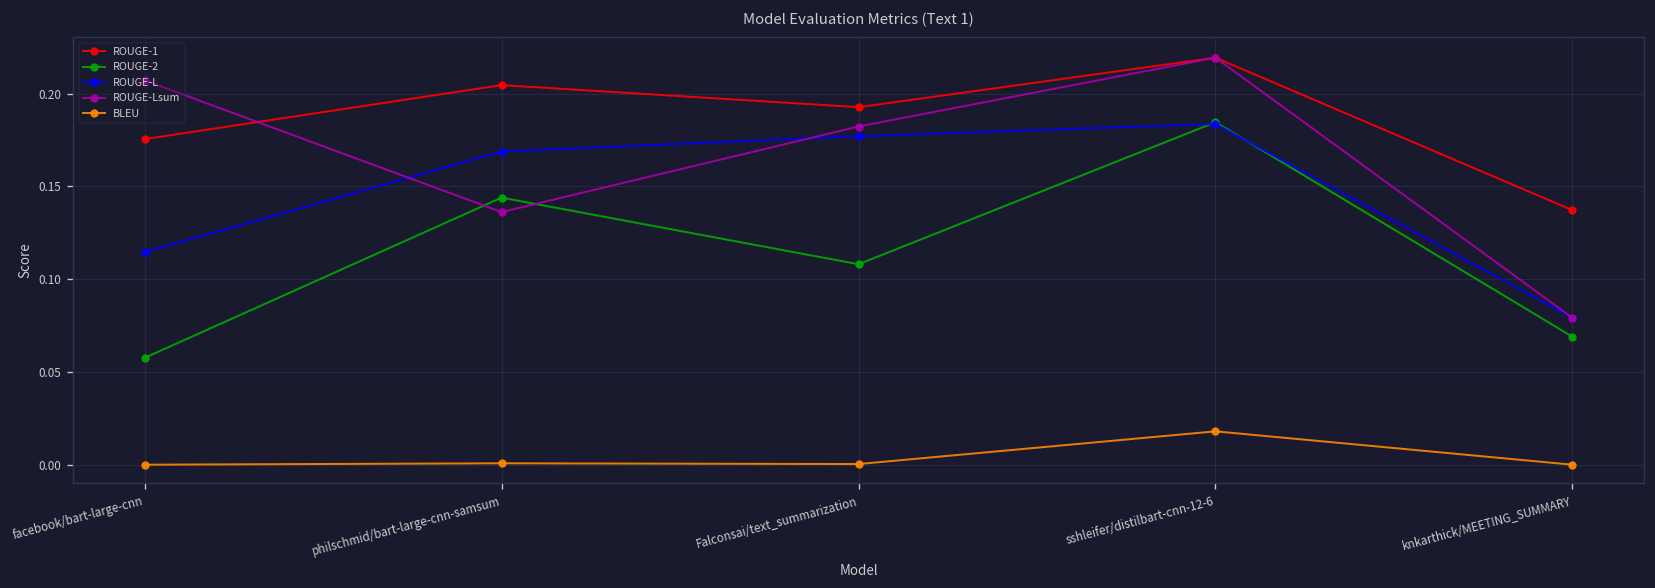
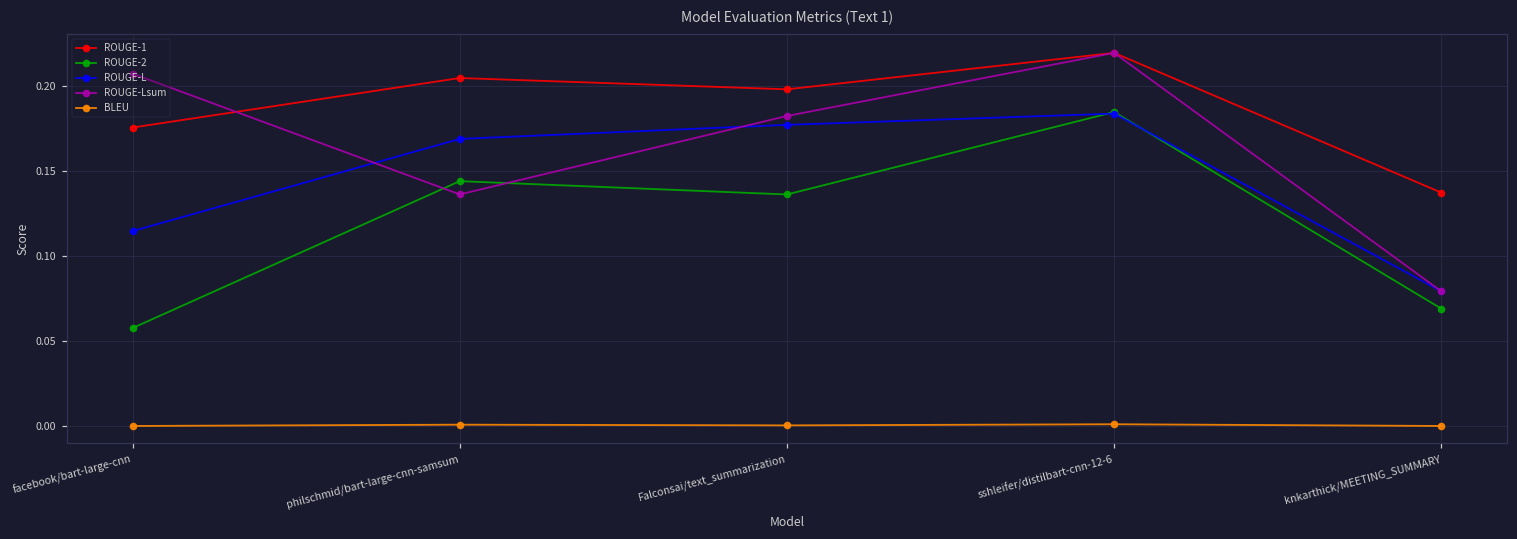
ROUGE-1, Falconsai/text_summarization: 0.193 -> 0.198
ROUGE-2, Falconsai/text_summarization: 0.108 -> 0.136
BLEU, sshleifer/distilbart-cnn-12-6: 0.018 -> 0.001
